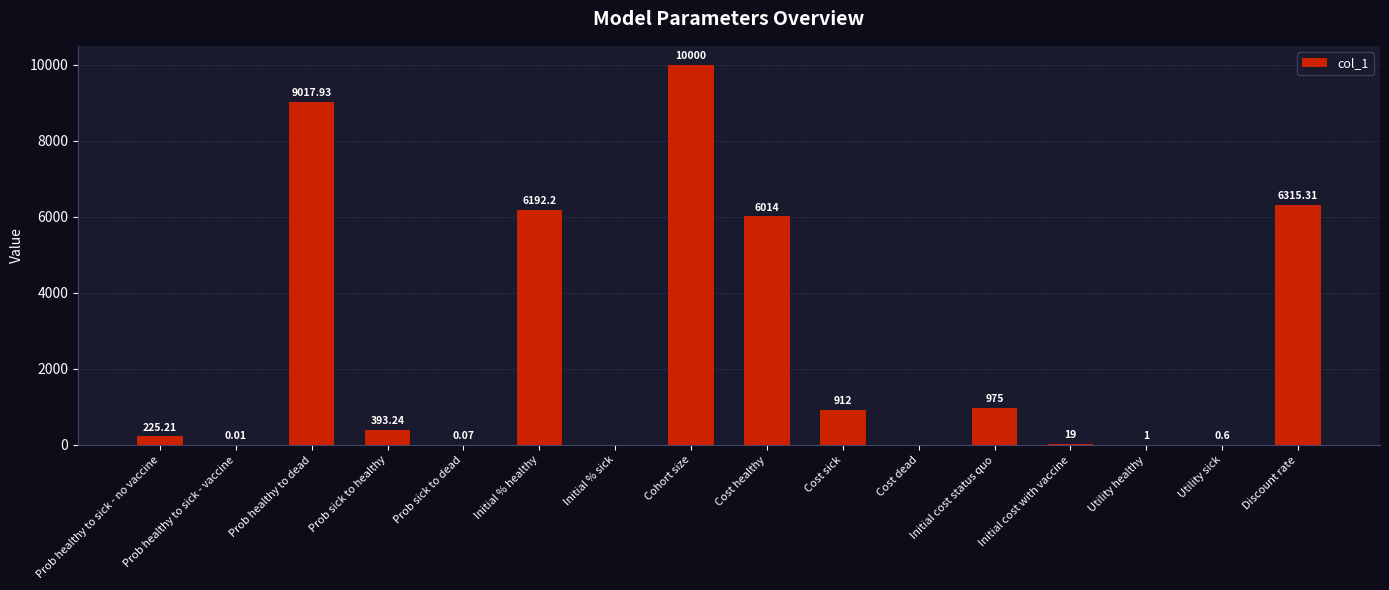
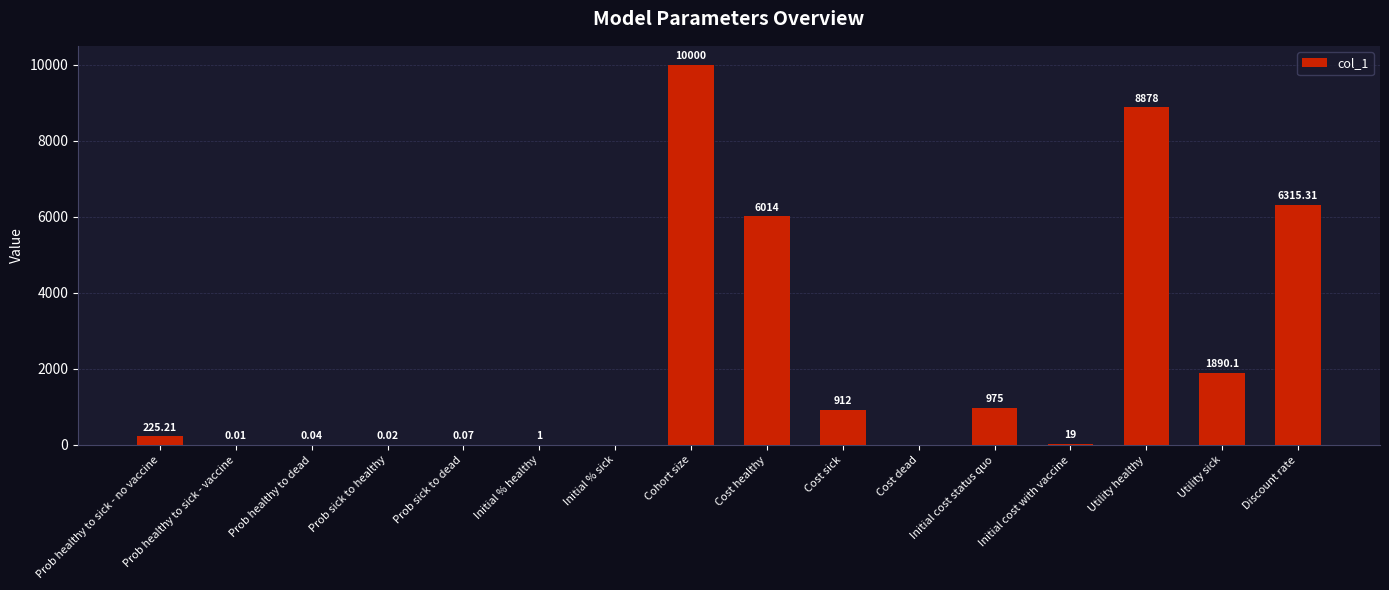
Prob healthy to dead: 9017.93 -> 0.04
Prob sick to healthy: 393.24 -> 0.02
Initial % healthy: 6192.2 -> 1
Utility healthy: 1 -> 8878
Utility sick: 0.6 -> 1890.1
